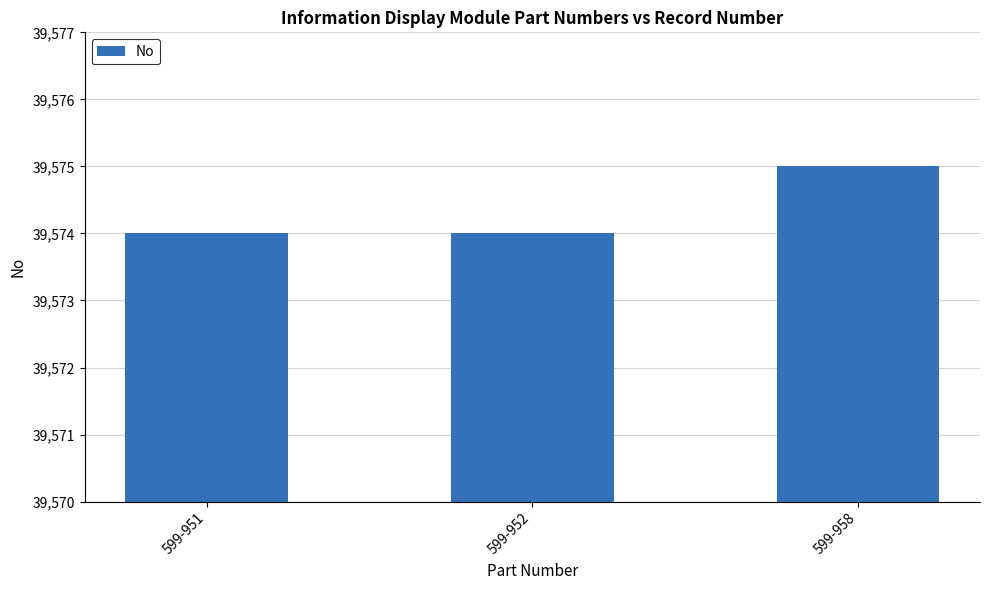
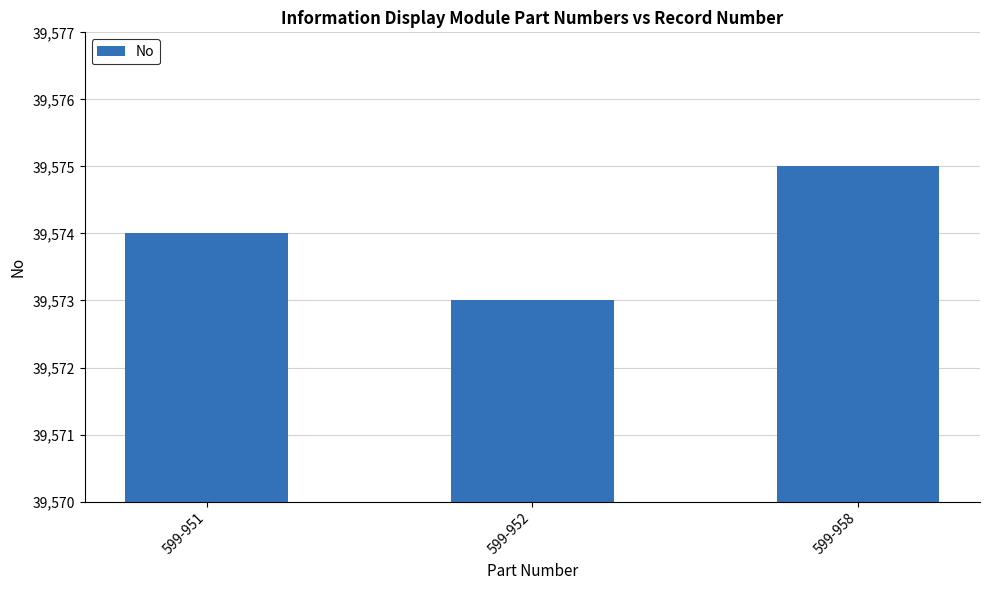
599-952: 39,574 -> 39,573
